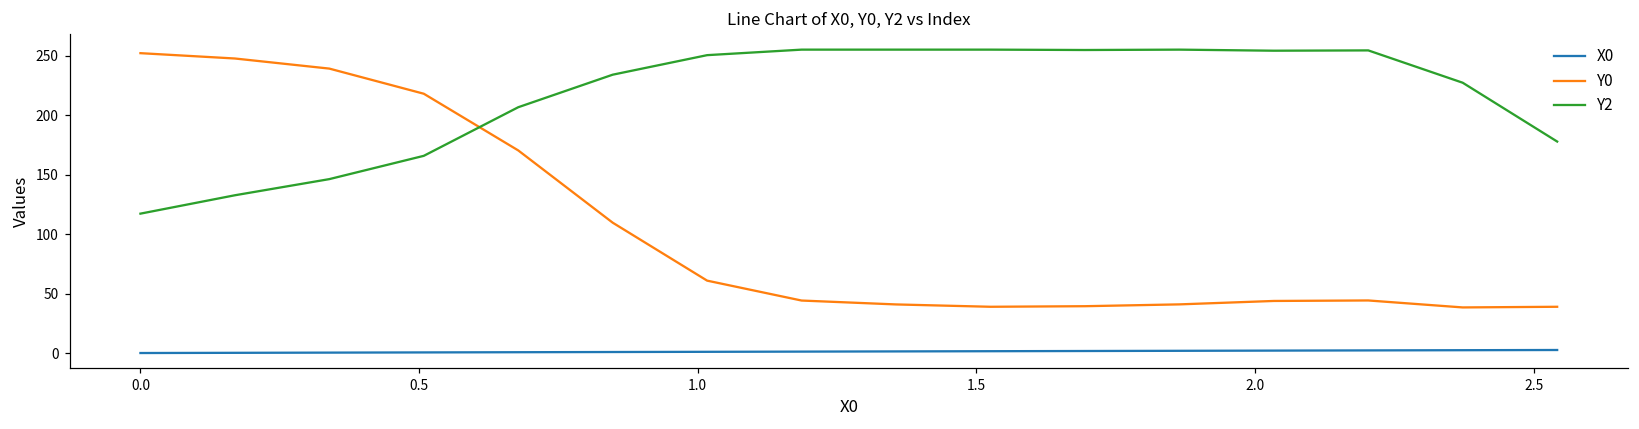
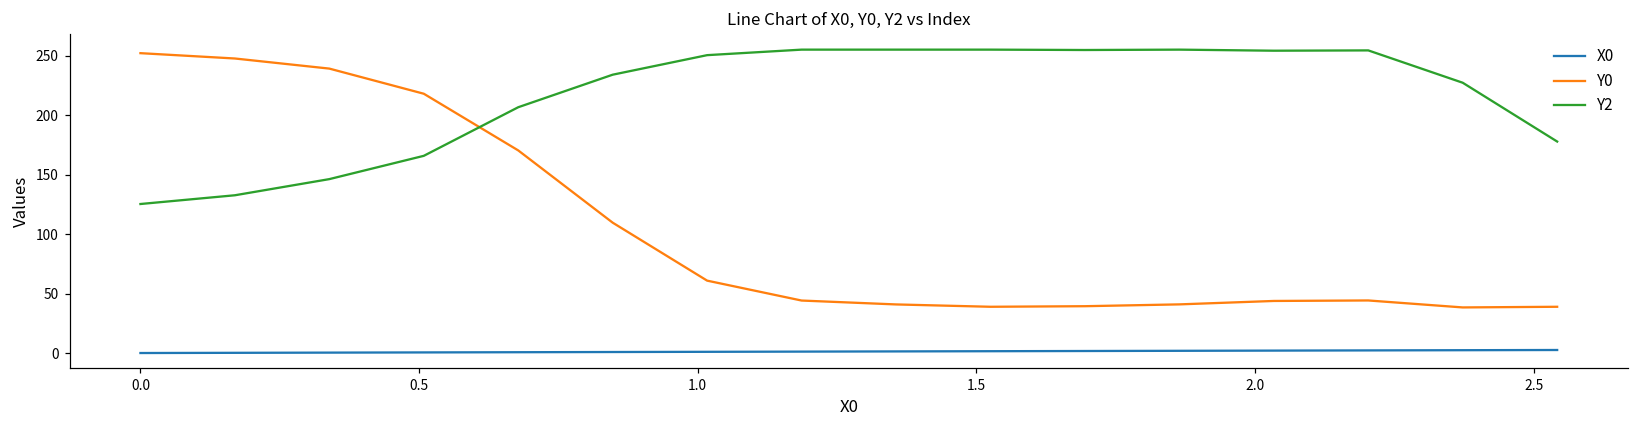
Y2, 0.0: 117 -> 125
